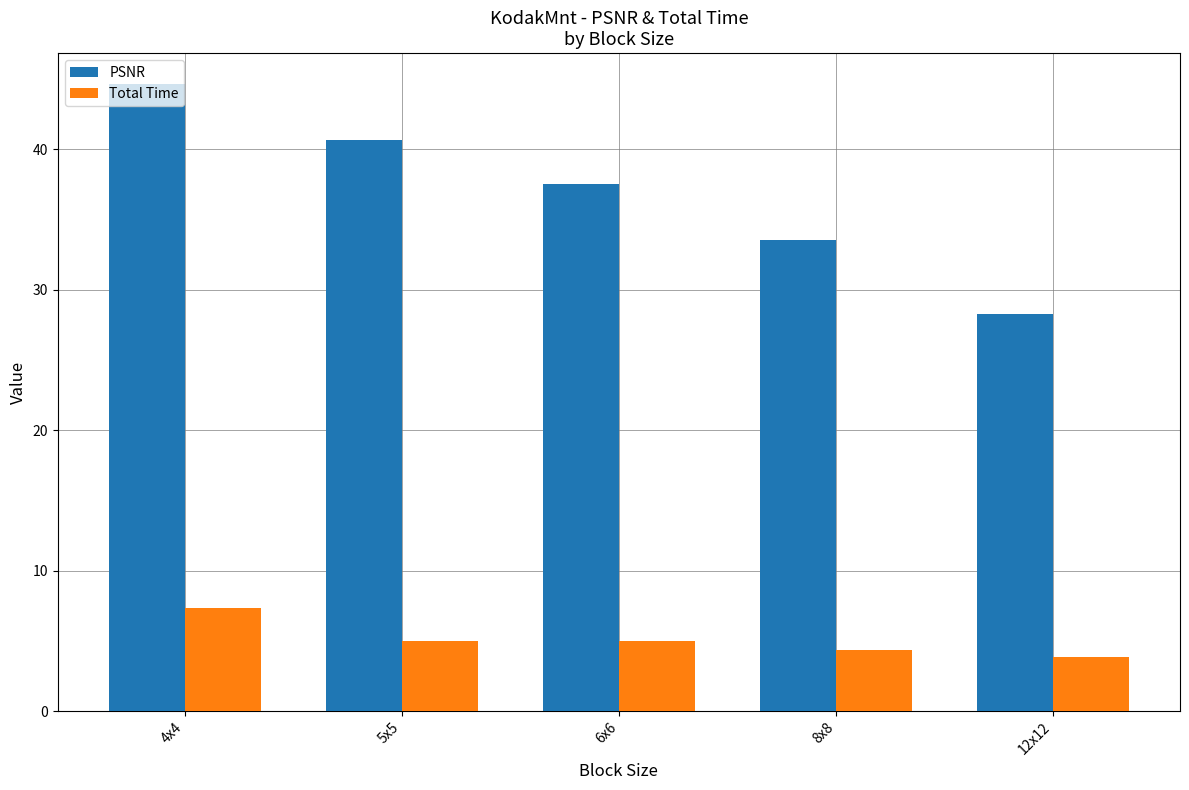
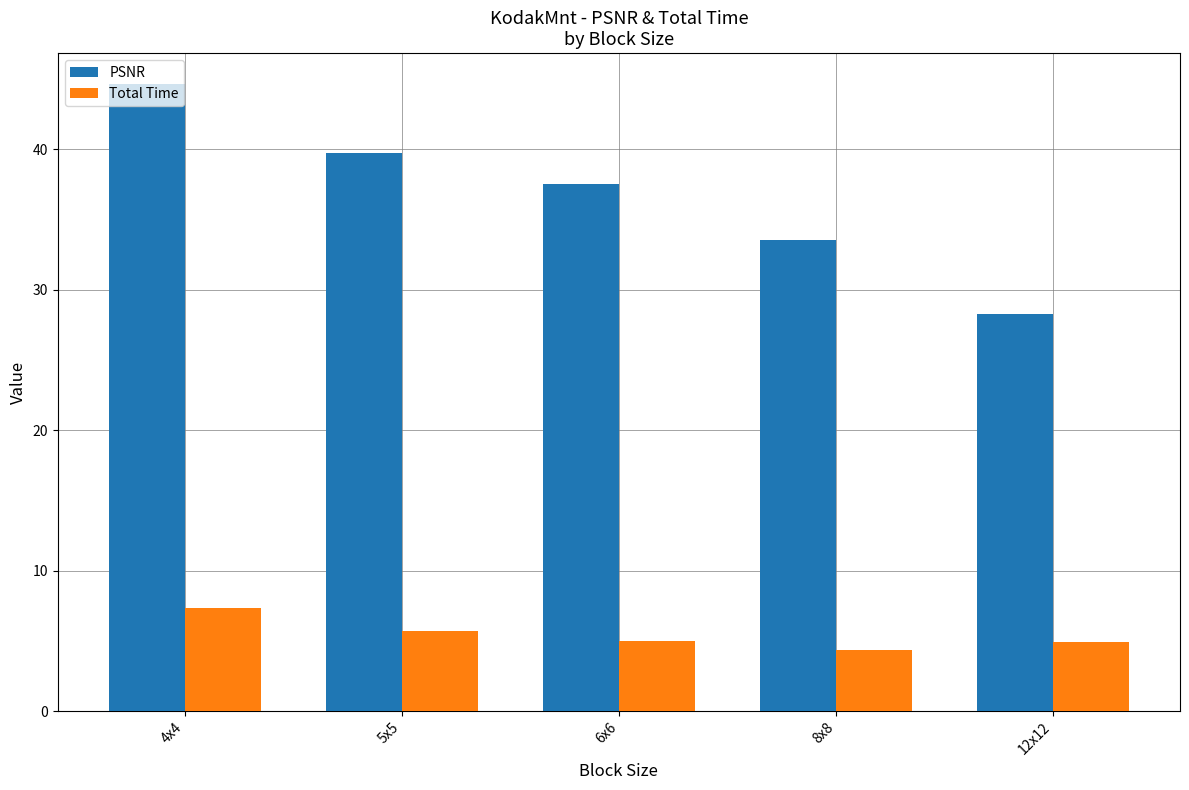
PSNR, 5x5: 40.6 -> 39.7
Total Time, 5x5: 5.0 -> 5.7
Total Time, 12x12: 3.8 -> 4.9
